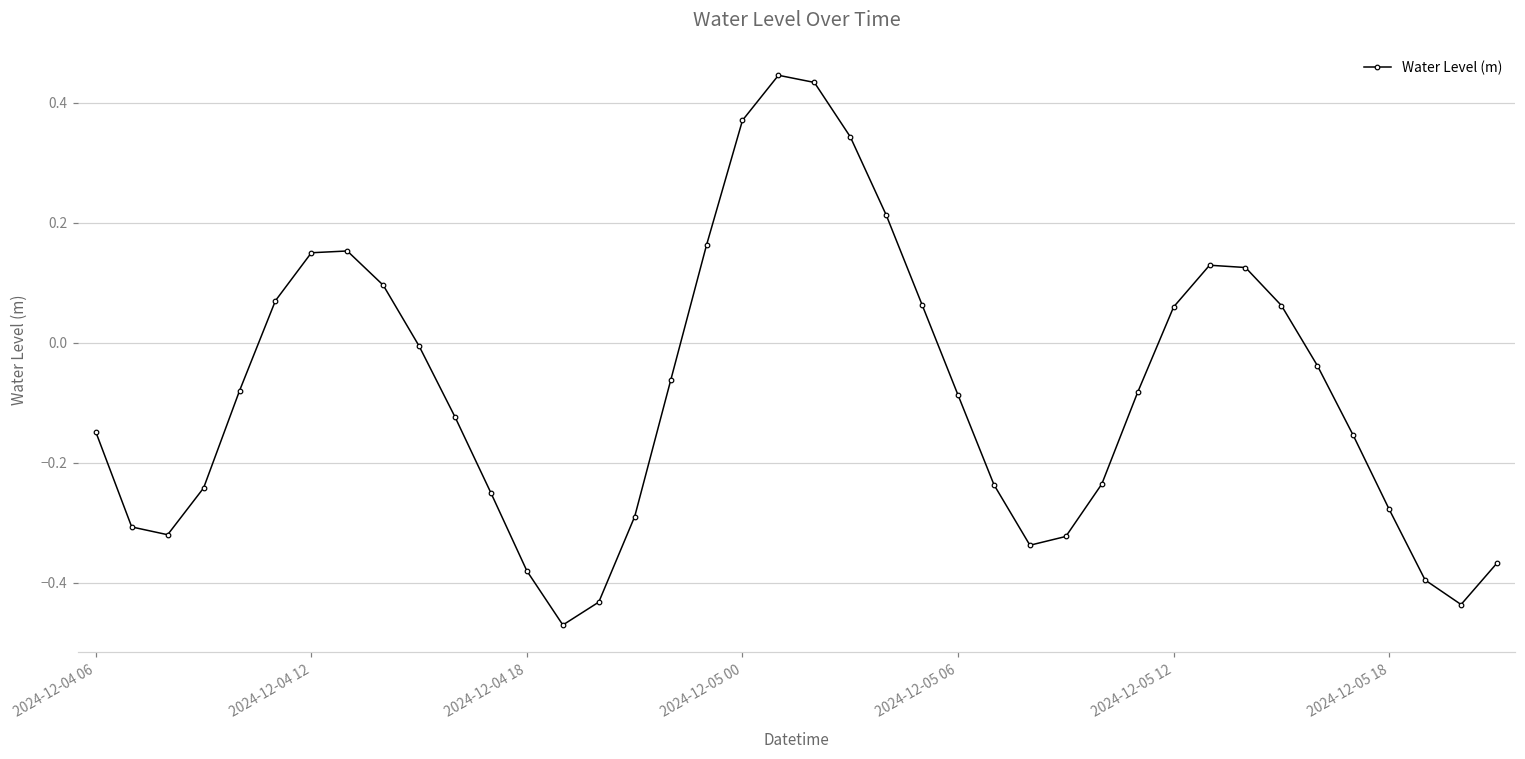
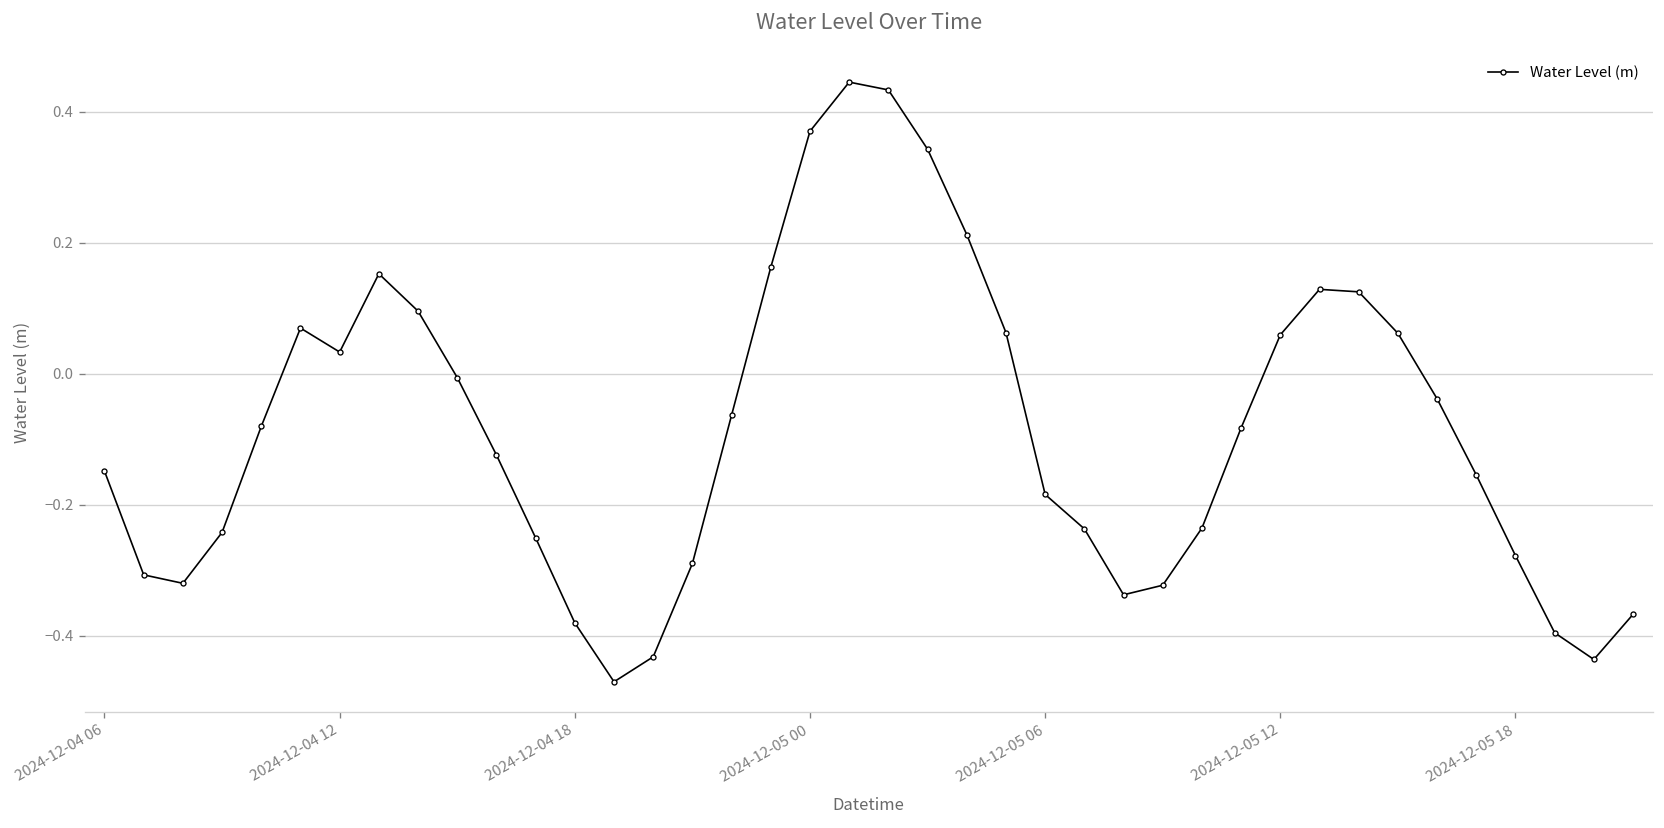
2024-12-04 12: 0.15 -> 0.03
2024-12-05 06: -0.09 -> -0.18
